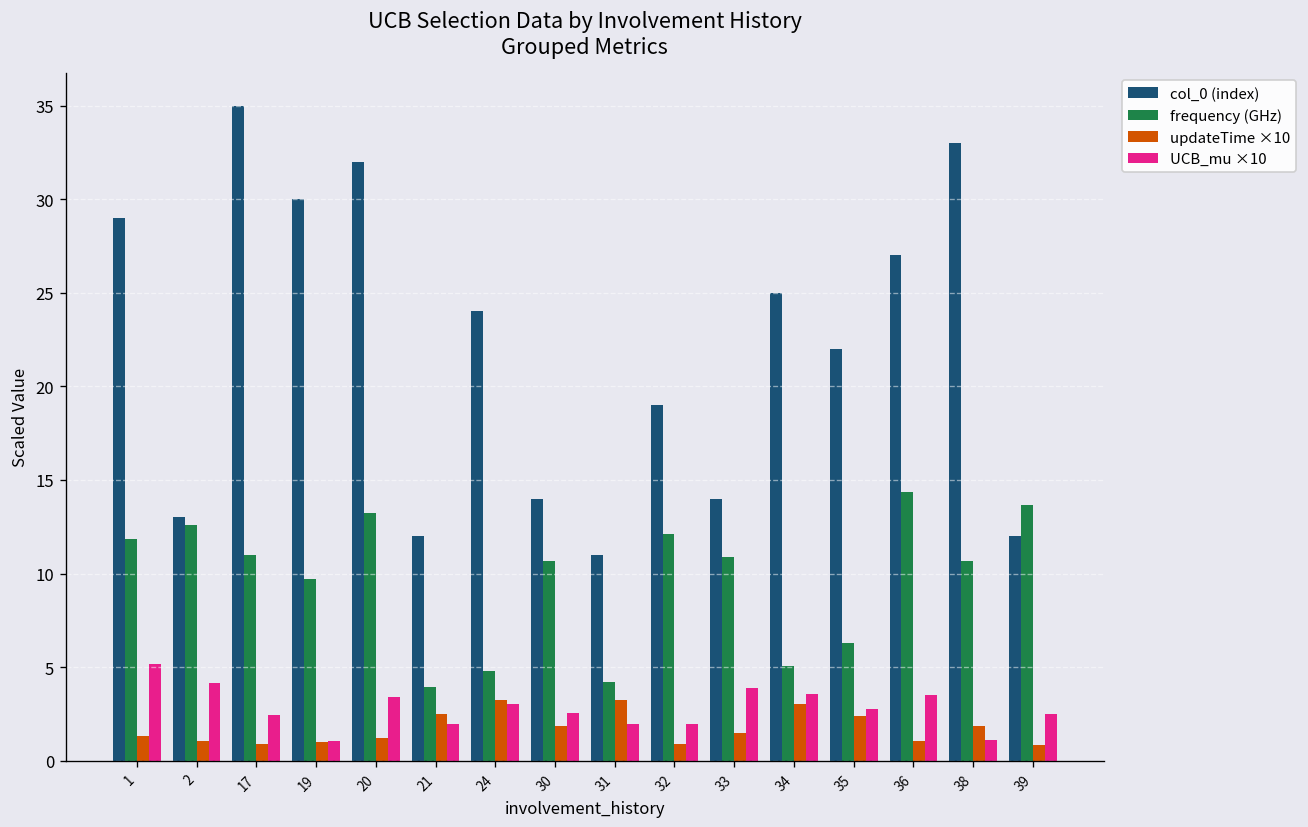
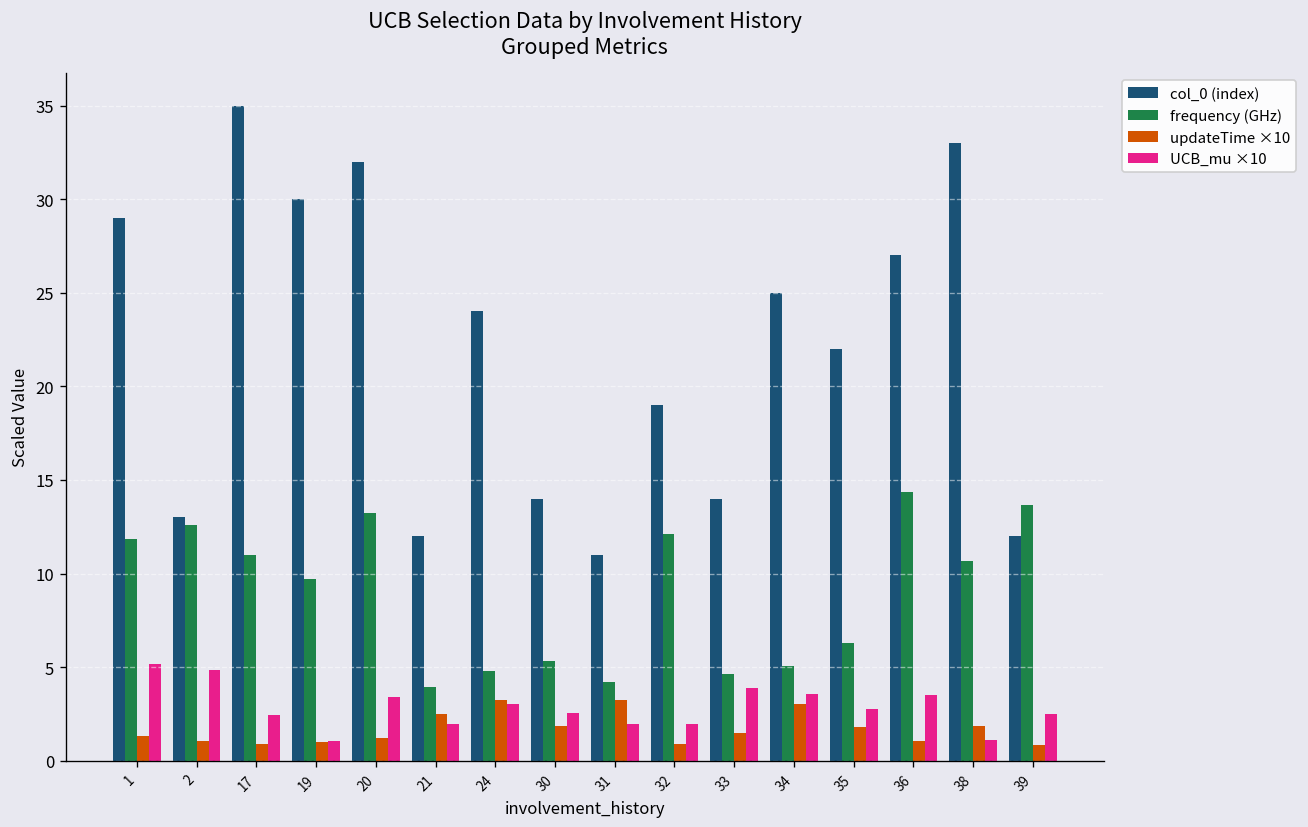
UCB_mu ×10, 2: 4.1 -> 4.9
frequency (GHz), 30: 10.7 -> 5.3
frequency (GHz), 33: 10.9 -> 4.6
updateTime ×10, 35: 2.4 -> 1.8
